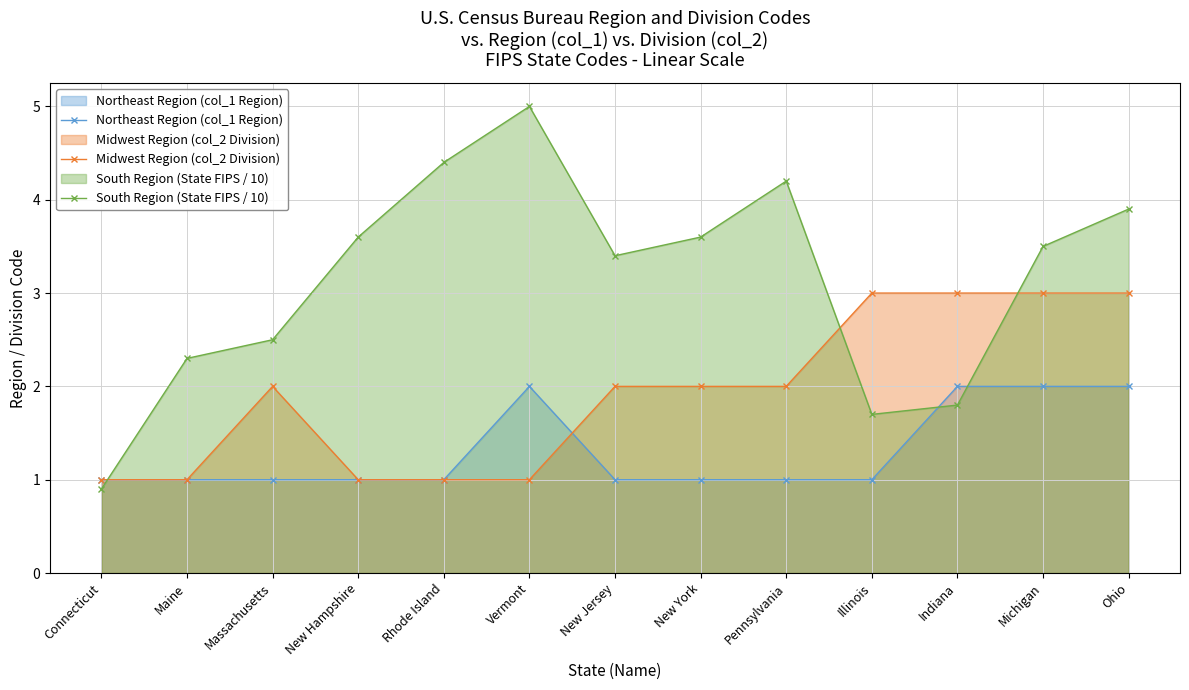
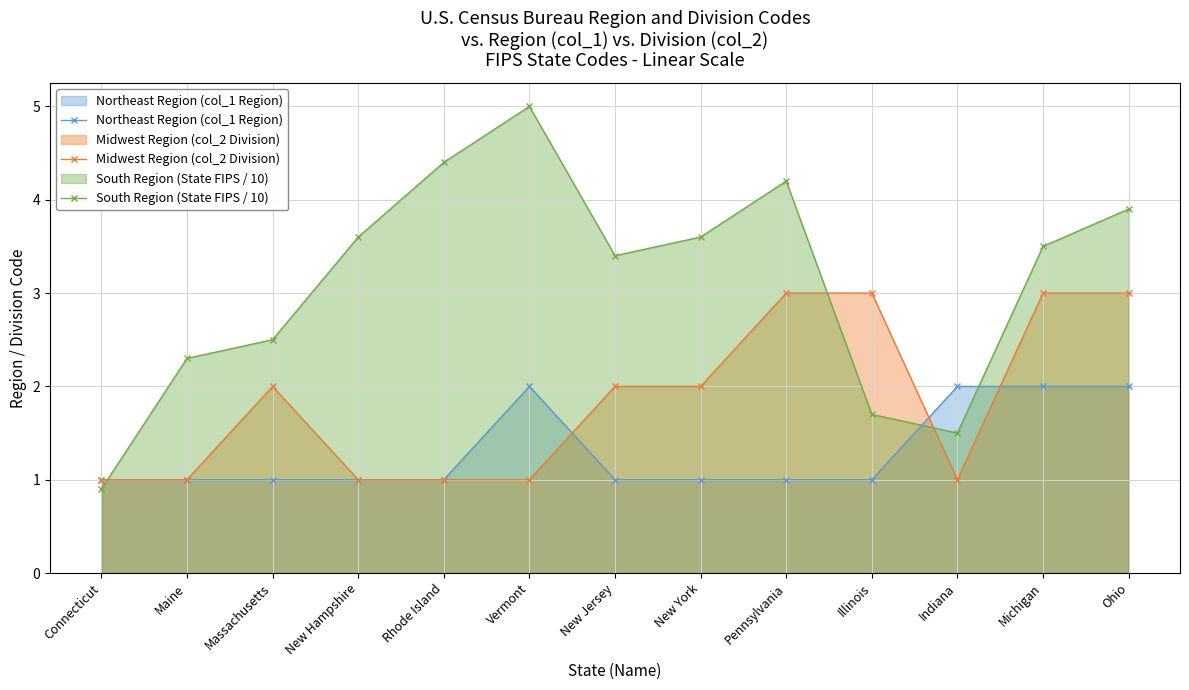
Midwest Region (col_2 Division), Pennsylvania: 2 -> 3
Midwest Region (col_2 Division), Indiana: 3 -> 1
South Region (State FIPS / 10), Indiana: 1.8 -> 1.5
